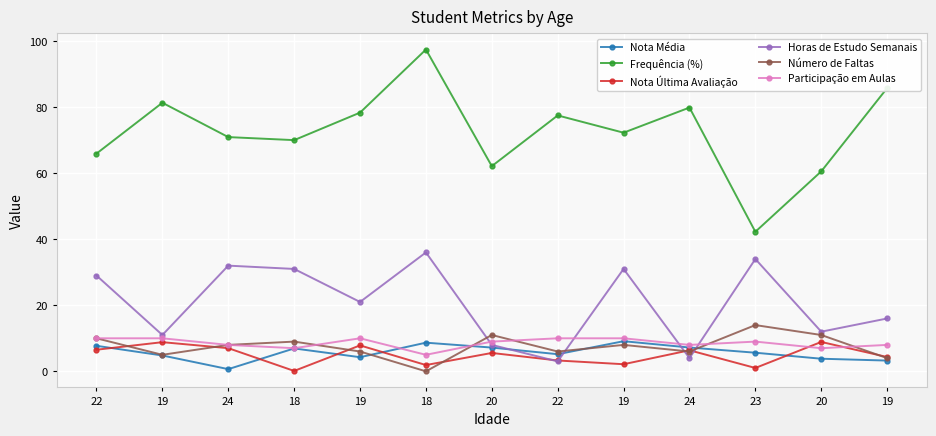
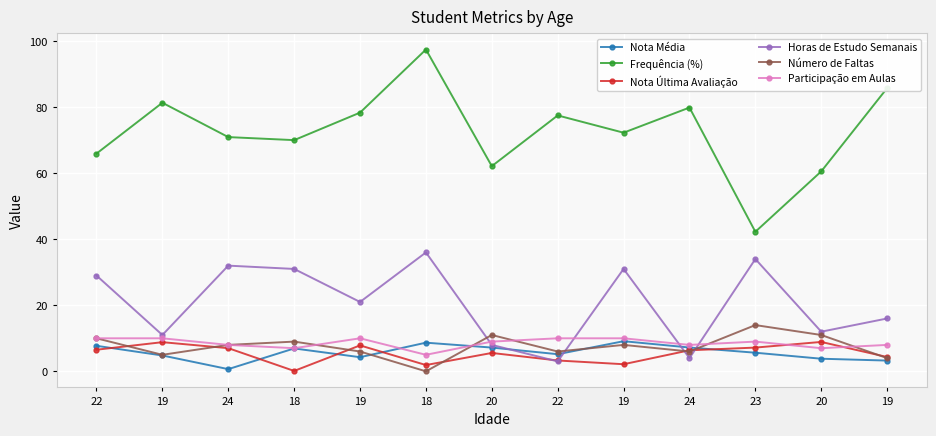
Nota Última Avaliação, 23: 1 -> 7
